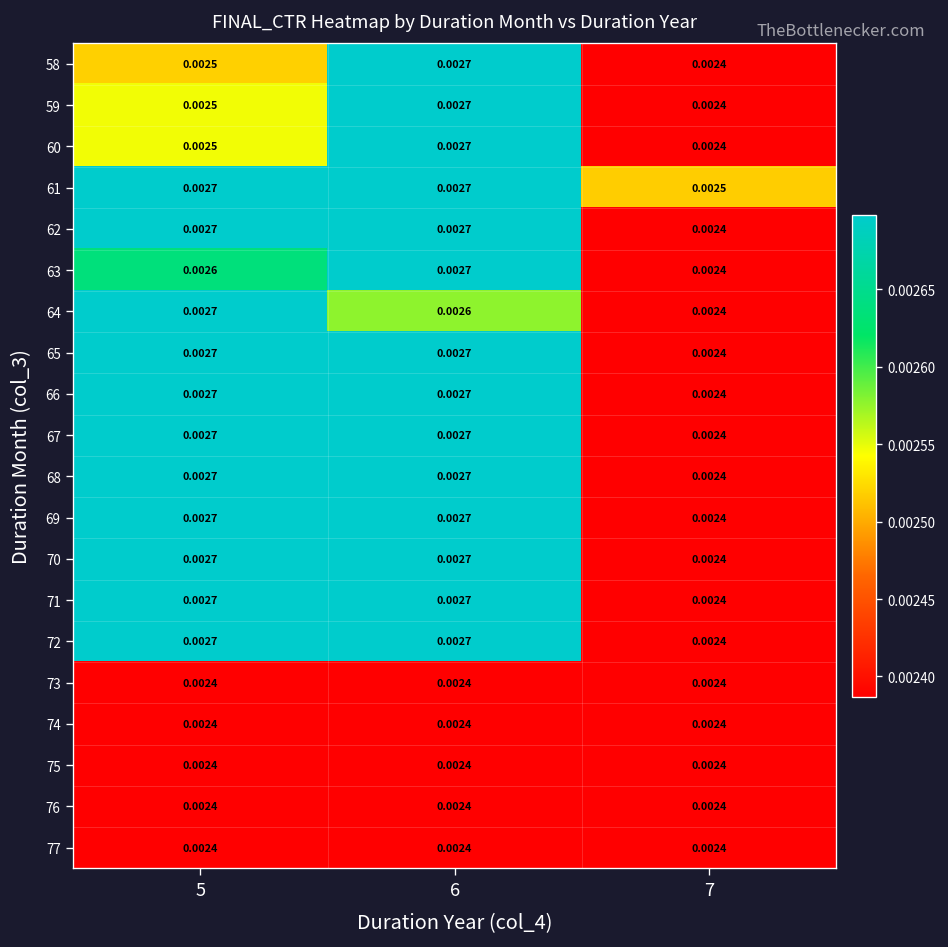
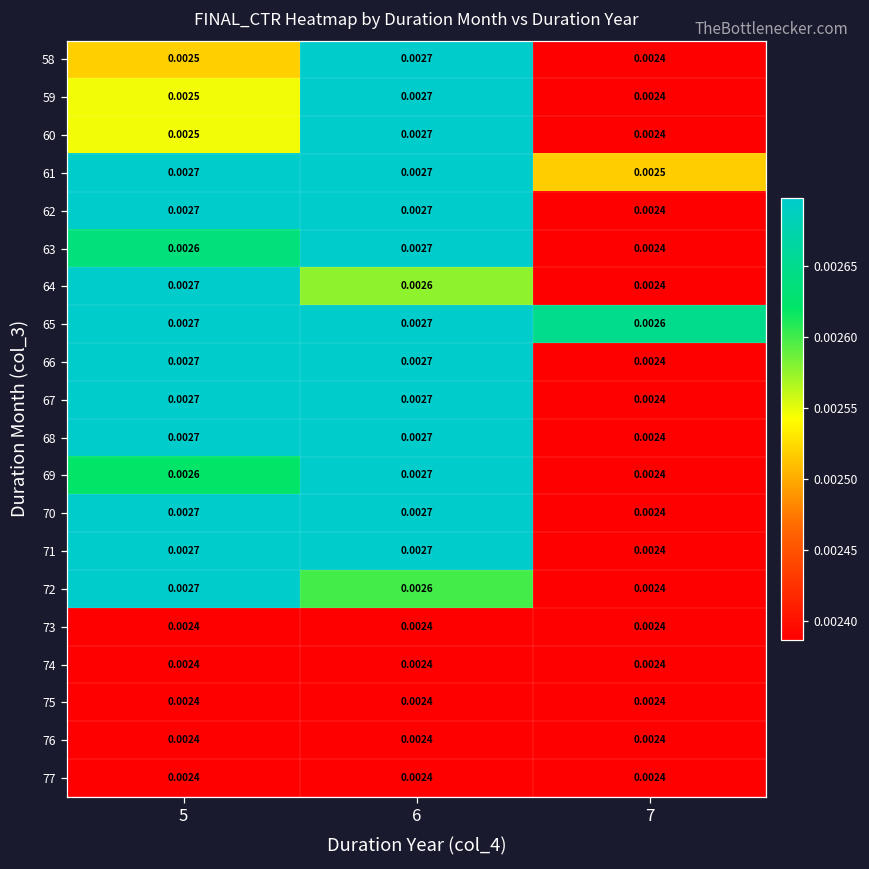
65, 7: 0.0024 -> 0.0026
69, 5: 0.0027 -> 0.0026
72, 6: 0.0027 -> 0.0026
